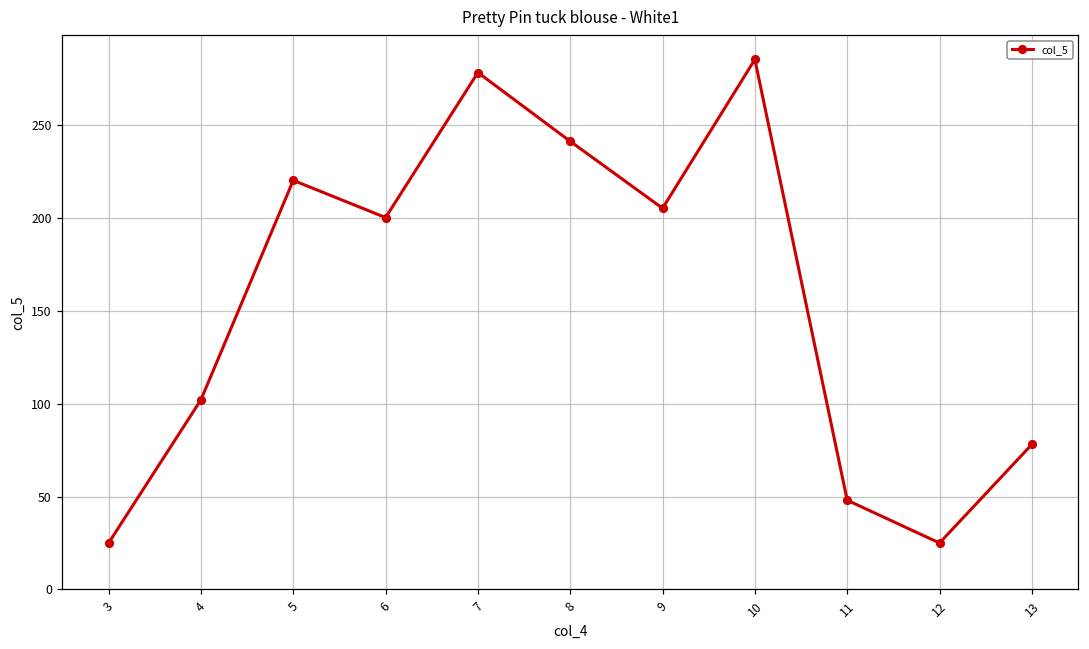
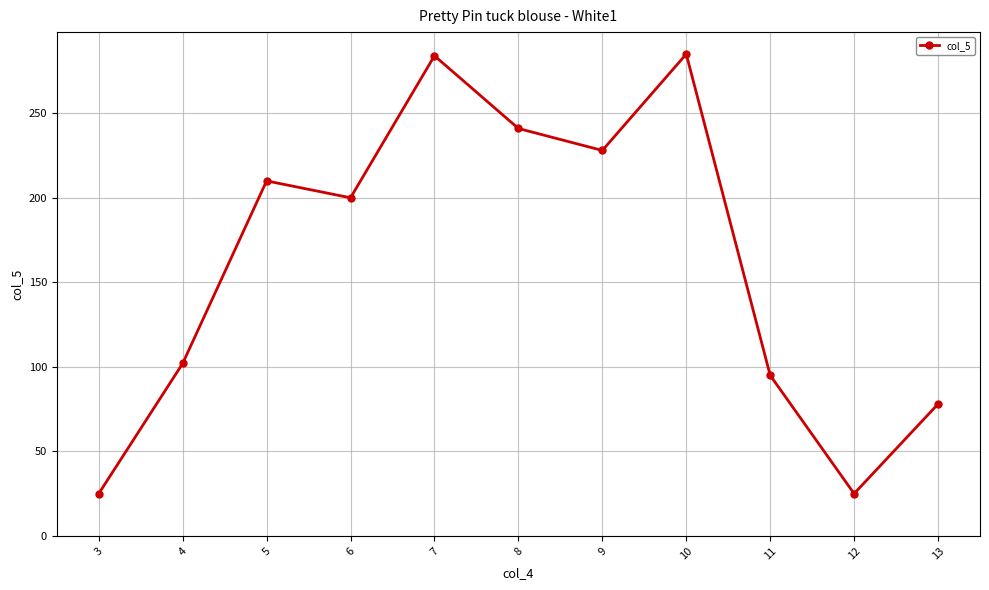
5: 220 -> 210
7: 278 -> 284
9: 205 -> 228
11: 48 -> 95
